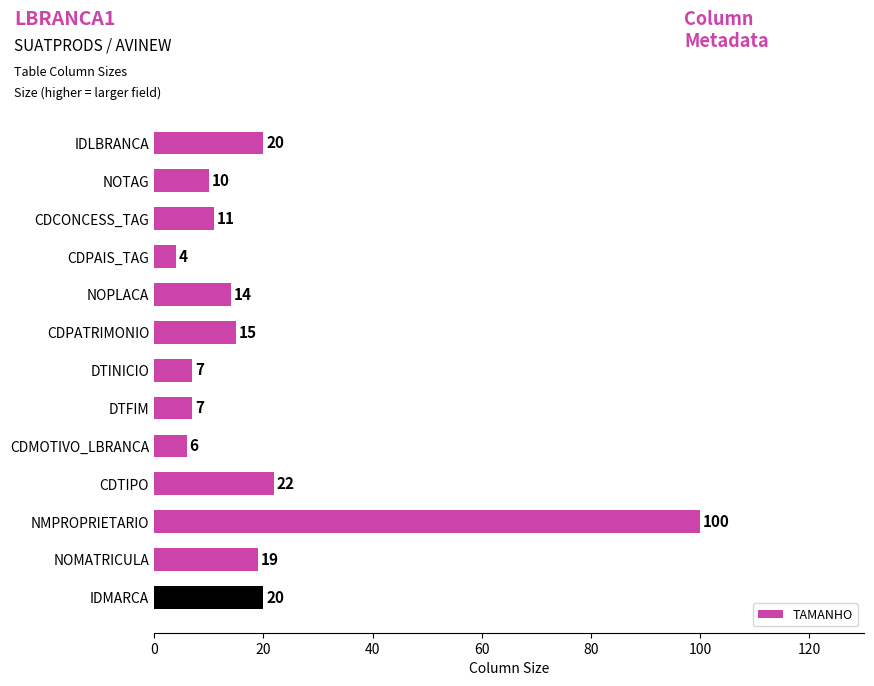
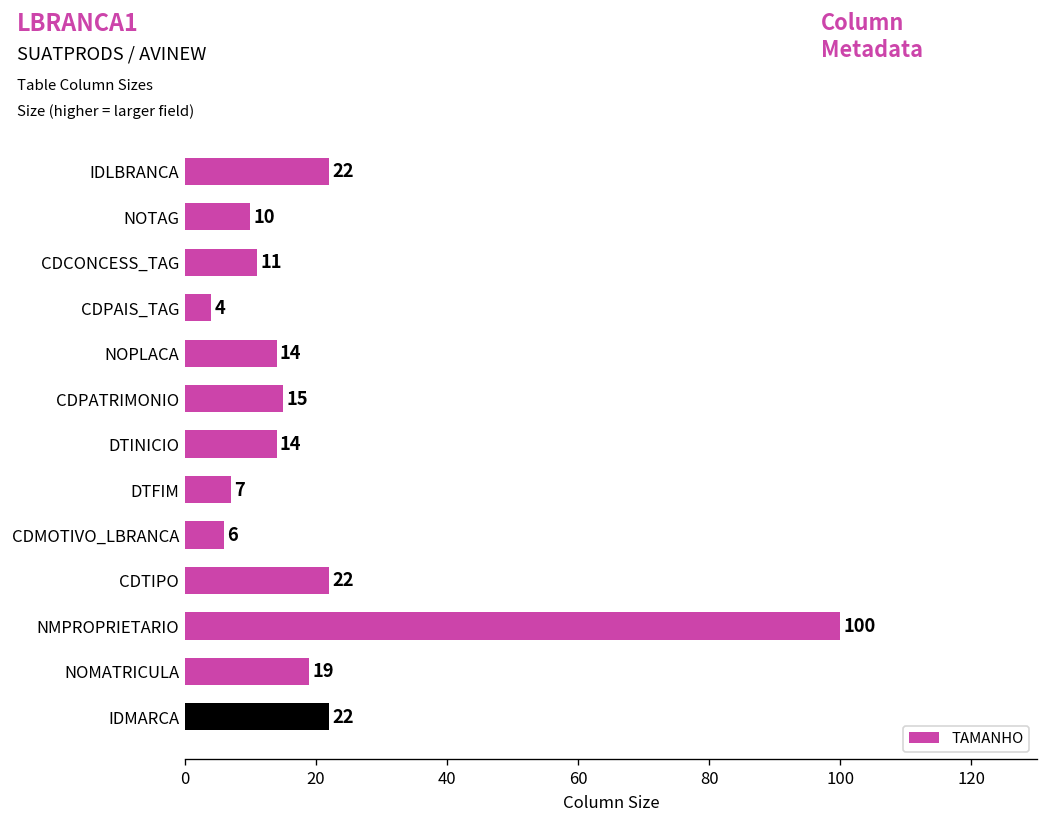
IDLBRANCA: 20 -> 22
DTINICIO: 7 -> 14
IDMARCA: 20 -> 22
